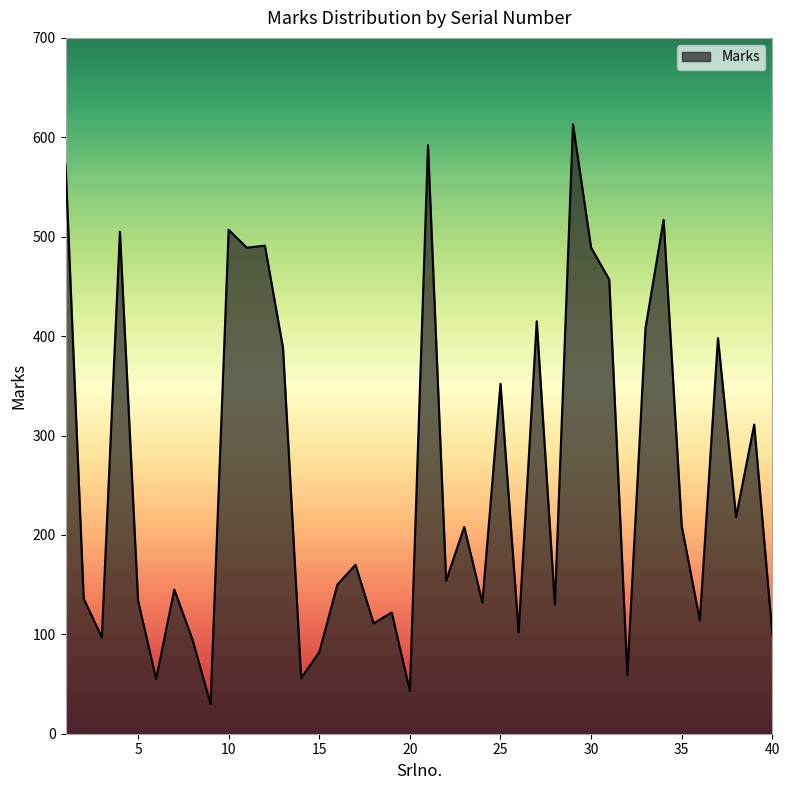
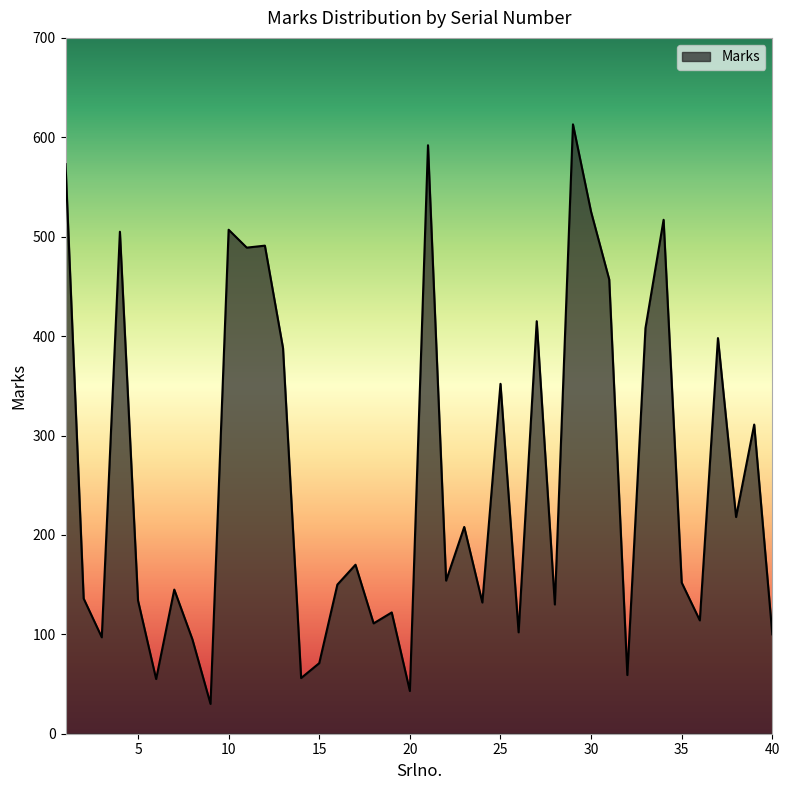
15: 80 -> 70
30: 490 -> 530
35: 210 -> 150
